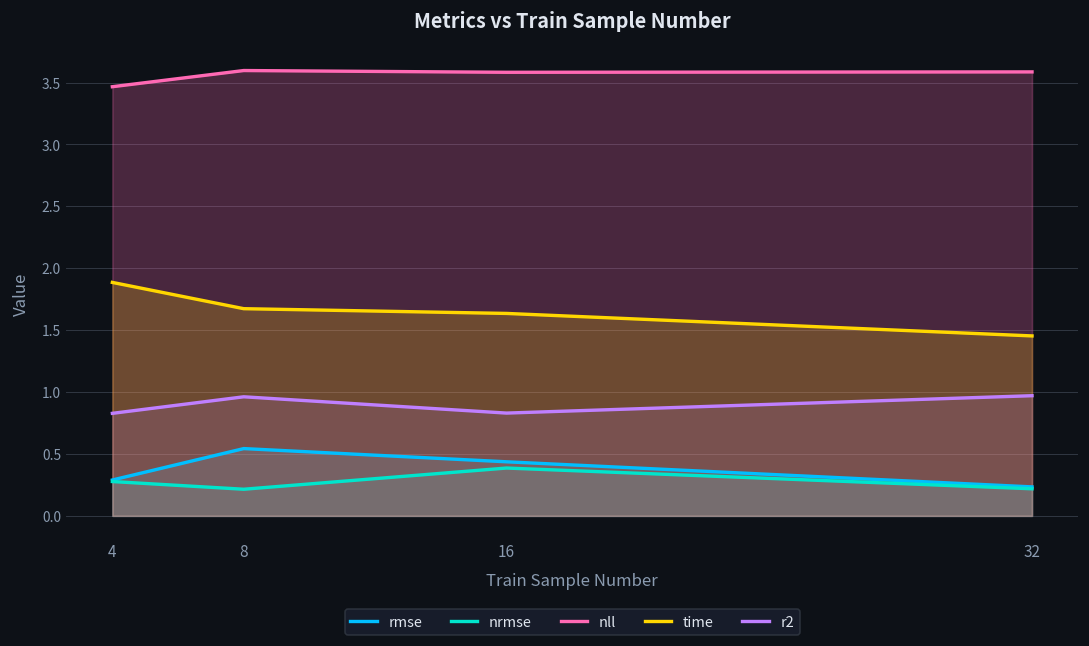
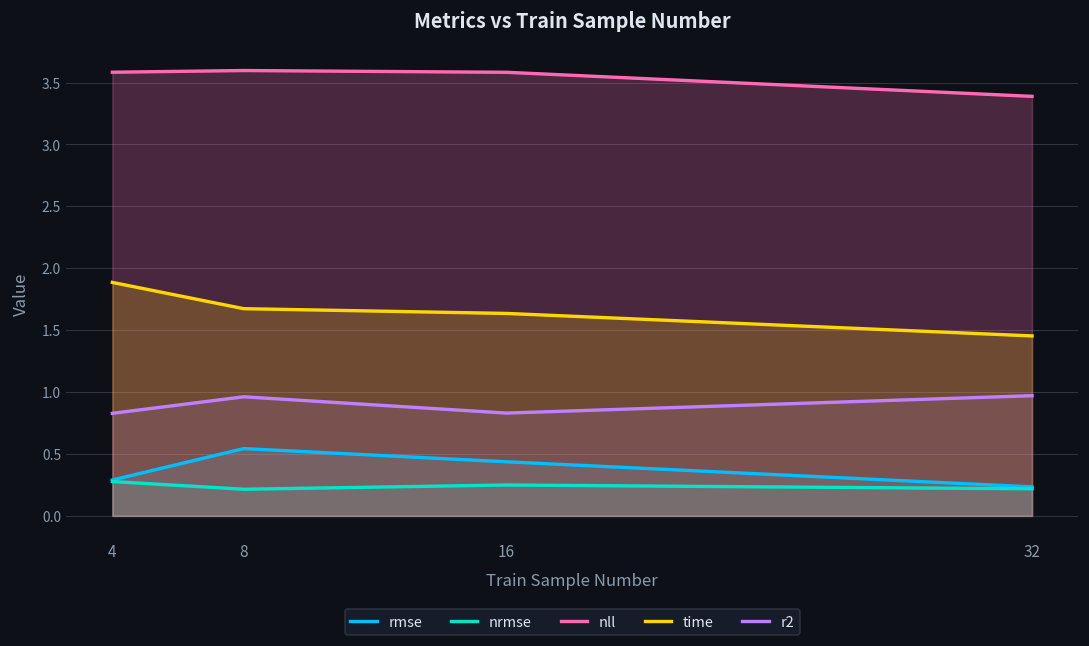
nll, 4: 3.47 -> 3.58
nrmse, 16: 0.39 -> 0.25
nll, 32: 3.59 -> 3.39
